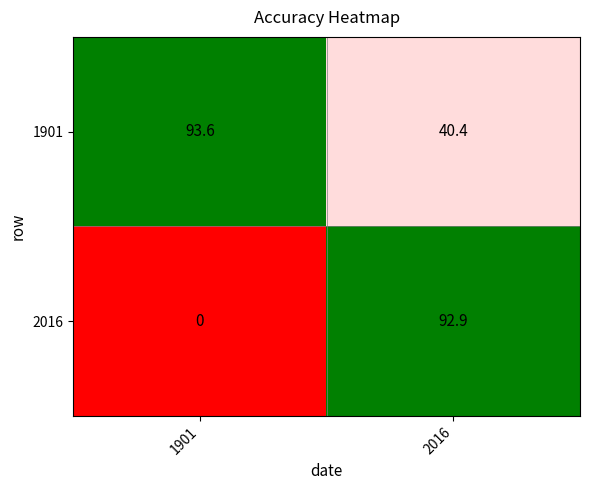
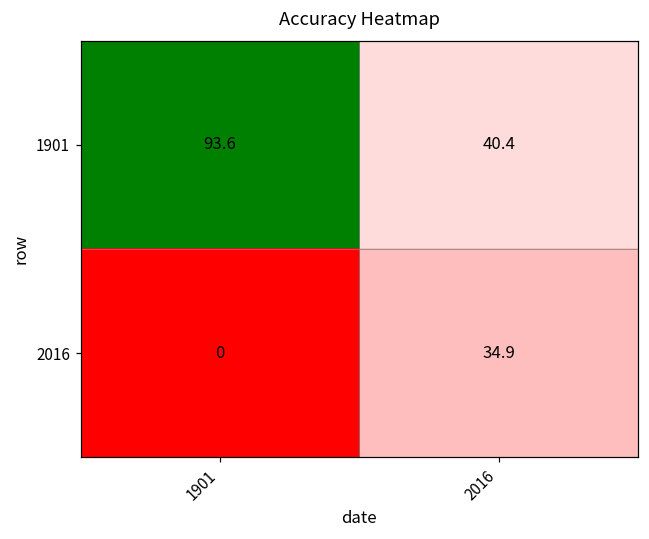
2016, 2016: 92.9 -> 34.9
